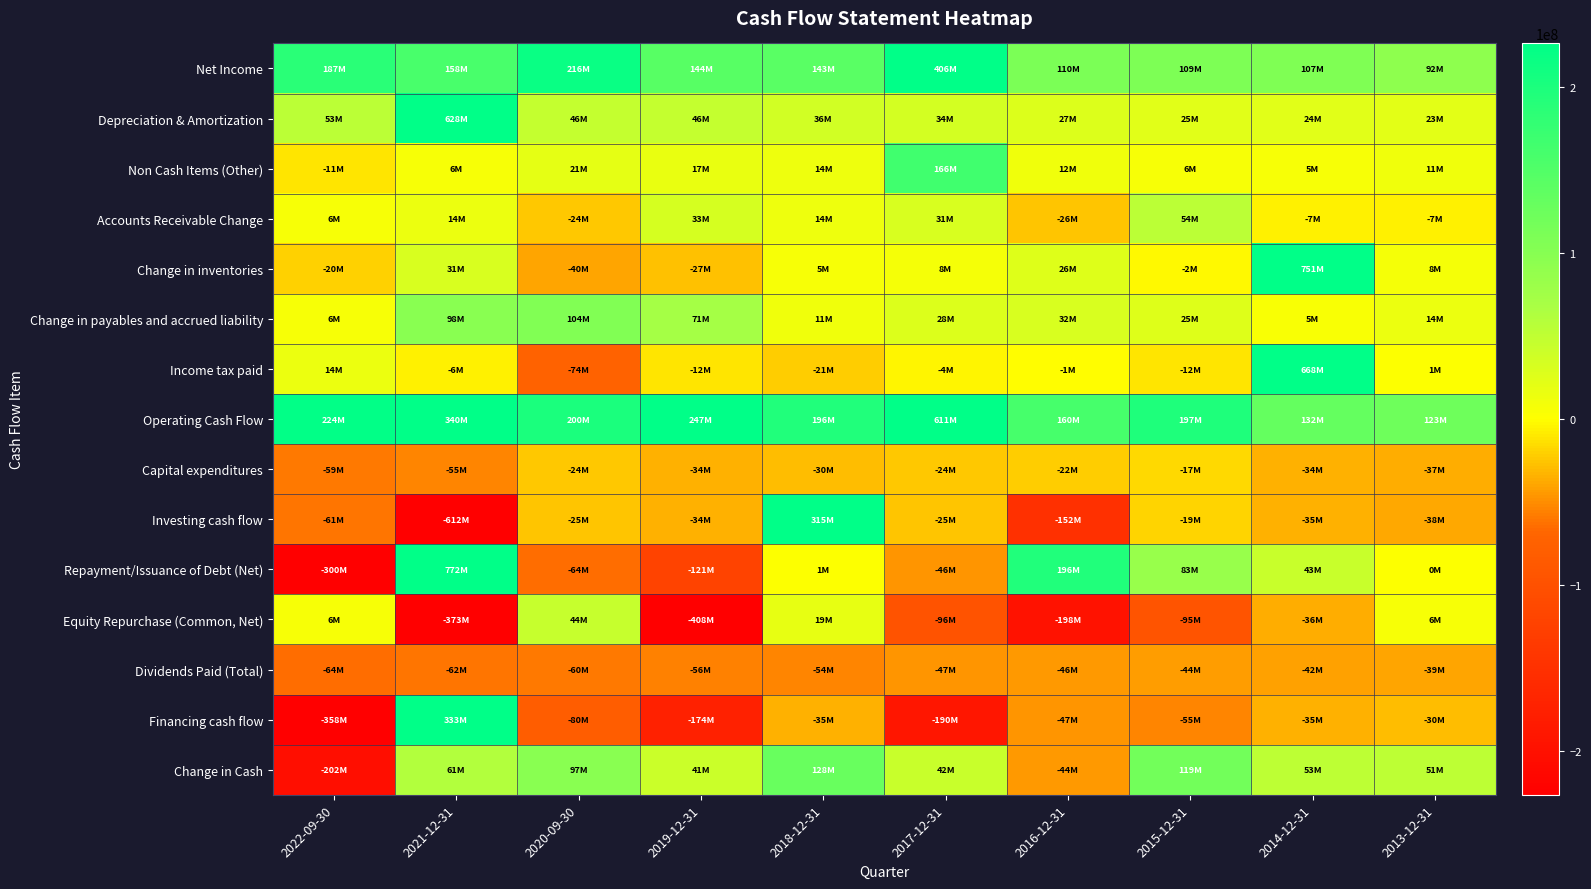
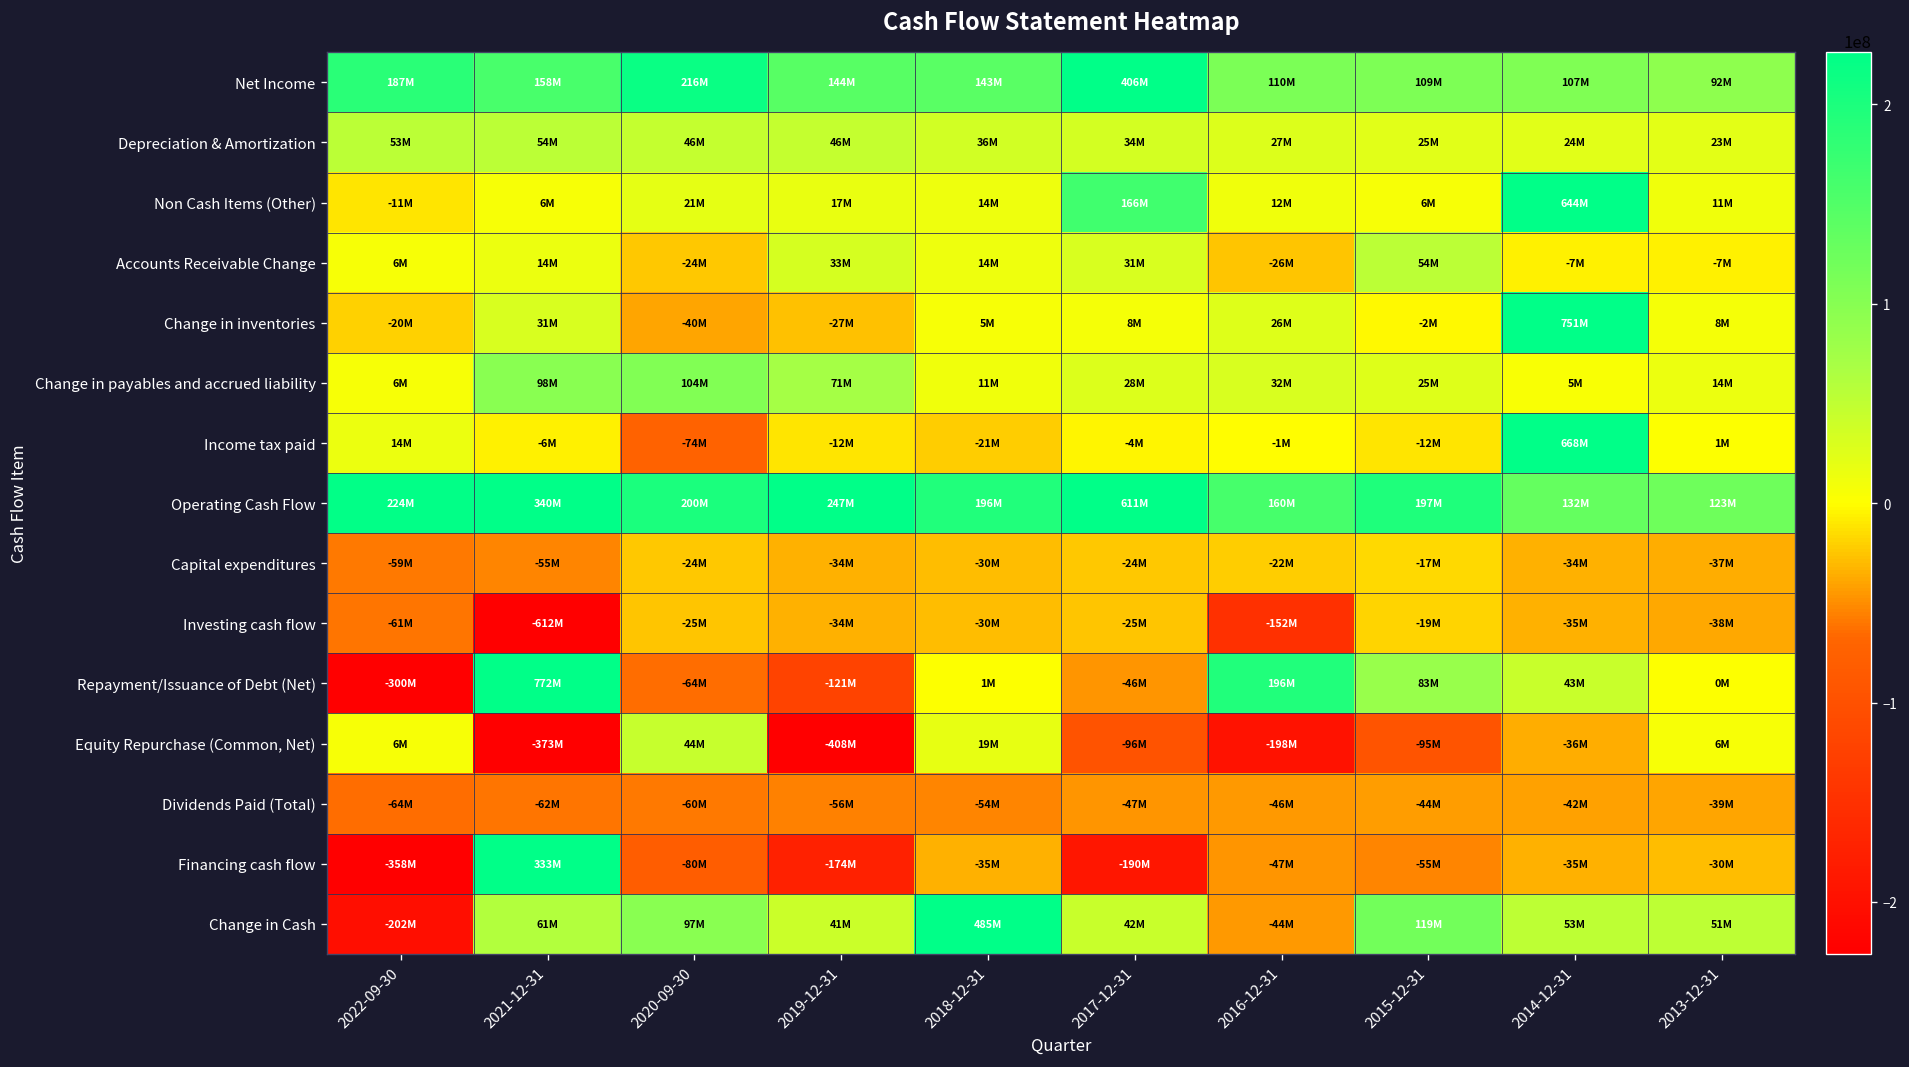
Depreciation & Amortization, 2021-12-31: 628M -> 54M
Non Cash Items (Other), 2014-12-31: 5M -> 644M
Investing cash flow, 2018-12-31: 315M -> -30M
Change in Cash, 2018-12-31: 128M -> 485M
